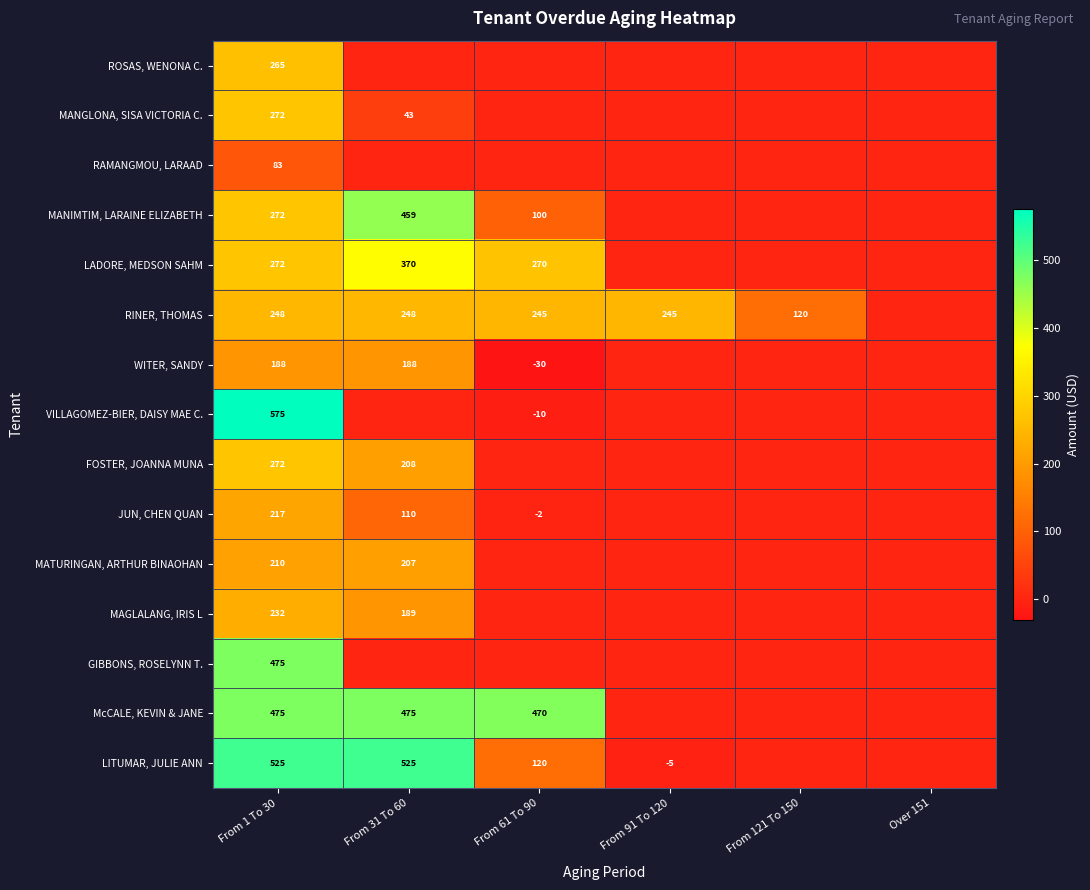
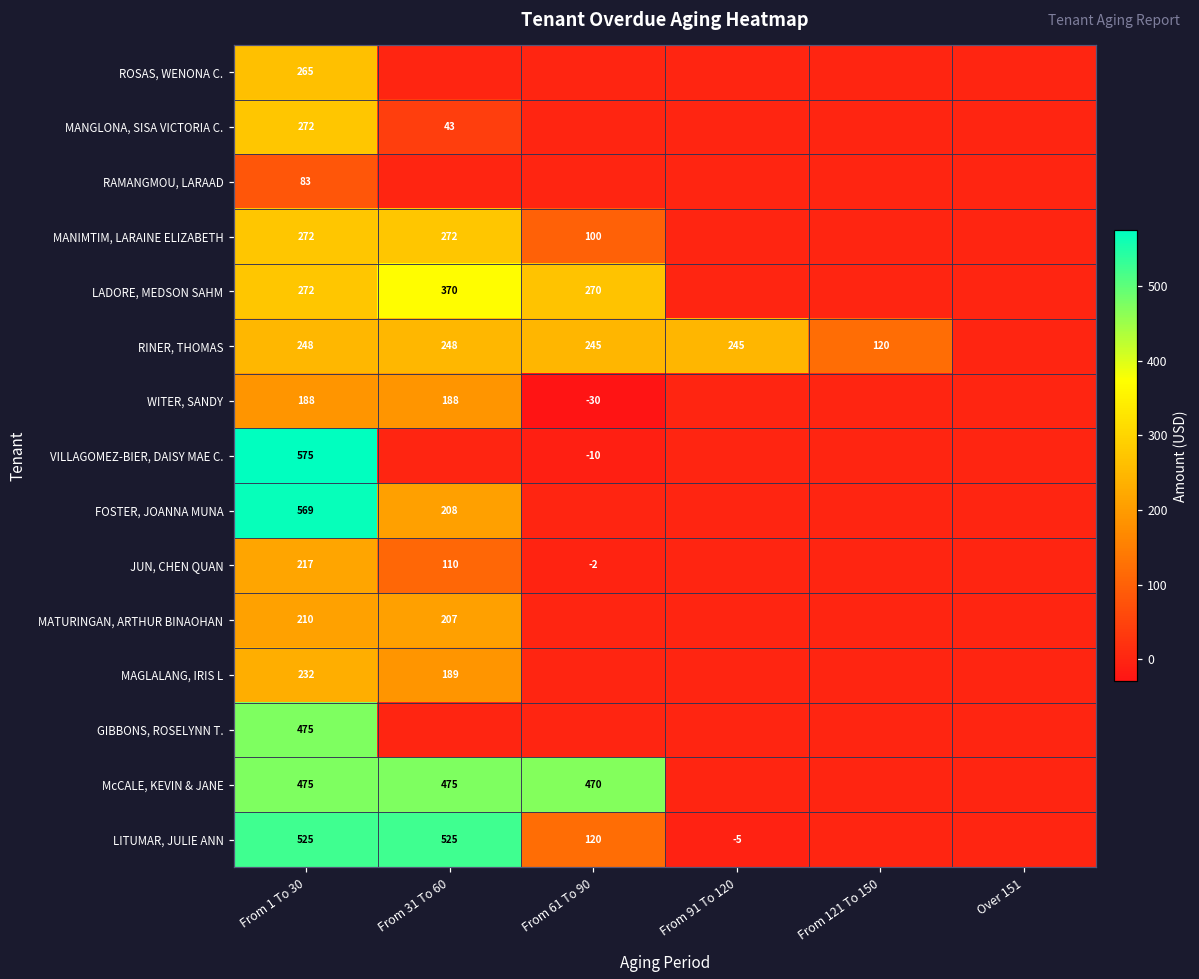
MANIMTIM, LARAINE ELIZABETH, From 31 To 60: 459 -> 272
FOSTER, JOANNA MUNA, From 1 To 30: 272 -> 569
